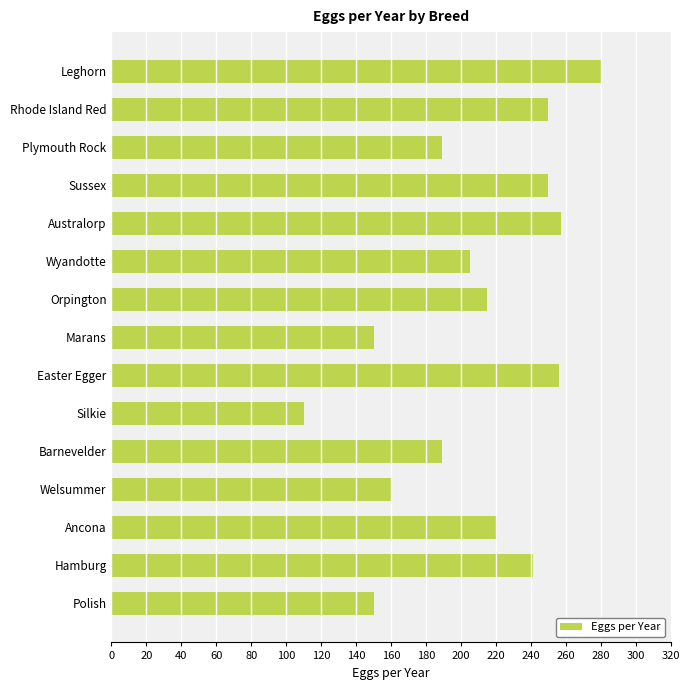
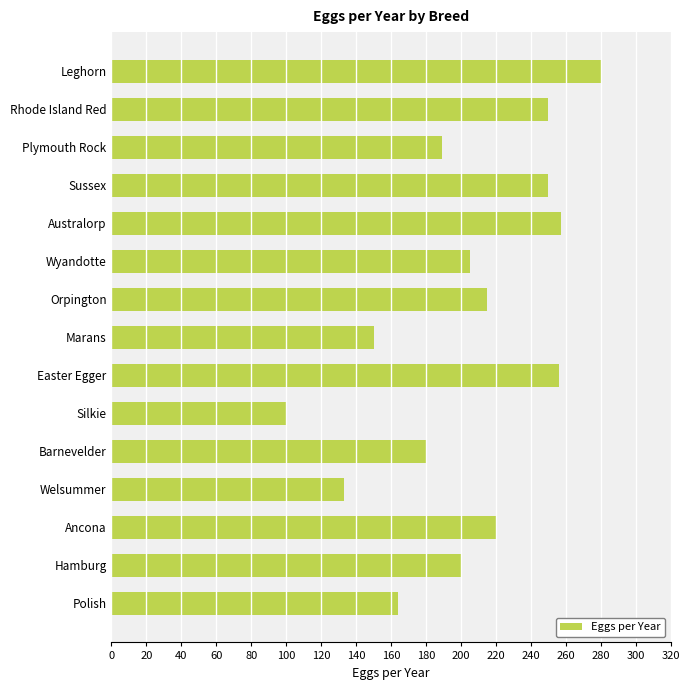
Silkie: 110 -> 100
Barnevelder: 189 -> 180
Welsummer: 160 -> 133
Hamburg: 241 -> 200
Polish: 150 -> 164
